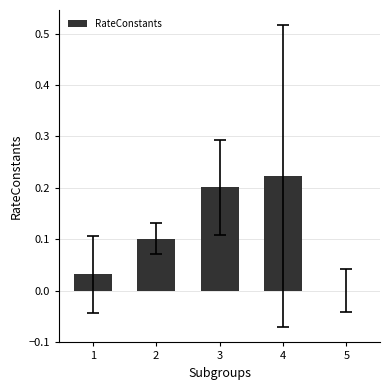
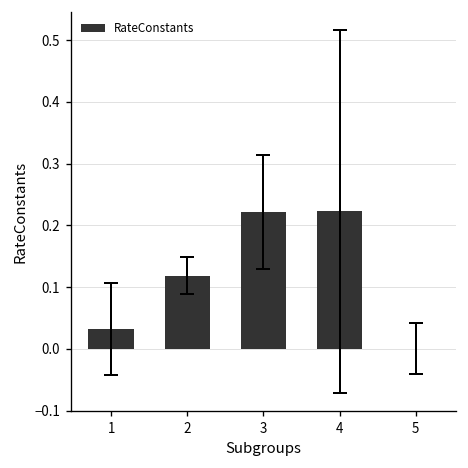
RateConstants, 2: 0.10 -> 0.12
RateConstants, 3: 0.20 -> 0.22
